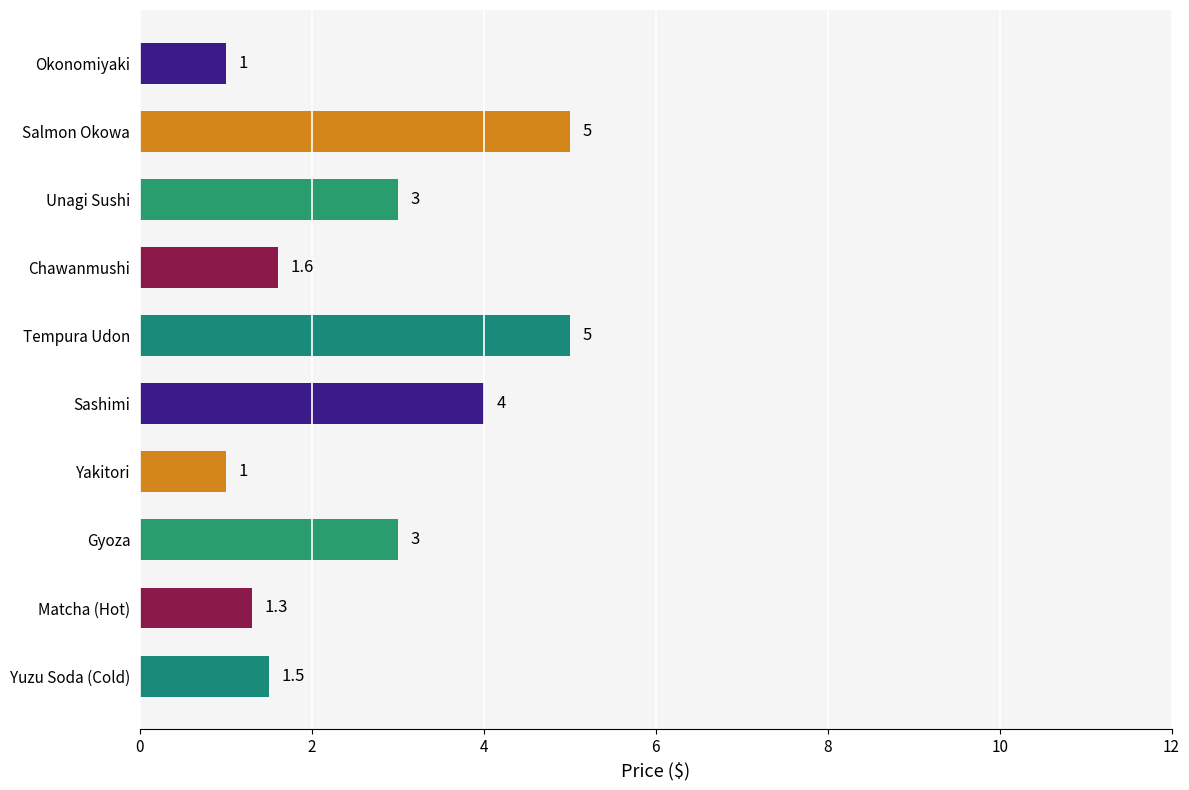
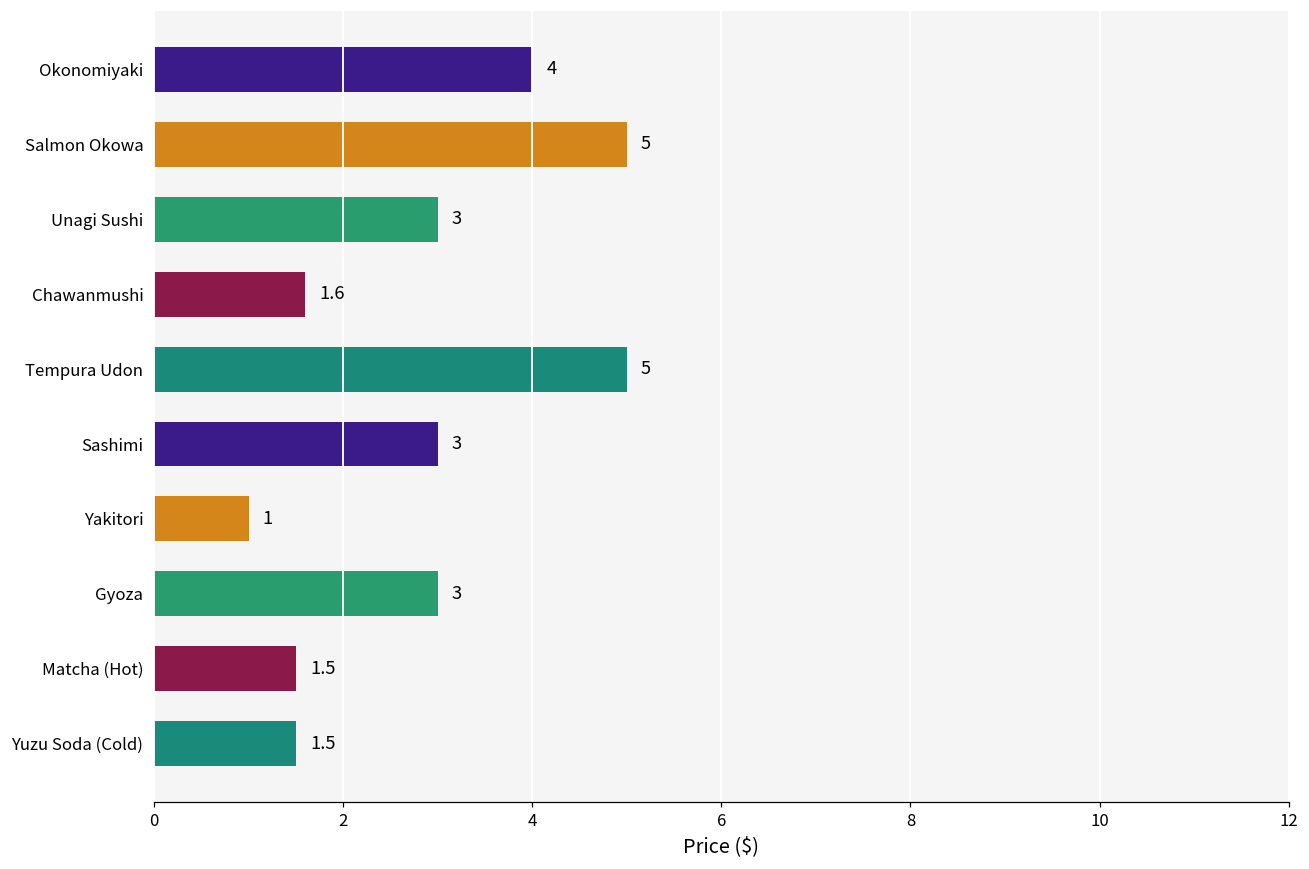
Okonomiyaki: 1 -> 4
Sashimi: 4 -> 3
Matcha (Hot): 1.3 -> 1.5
